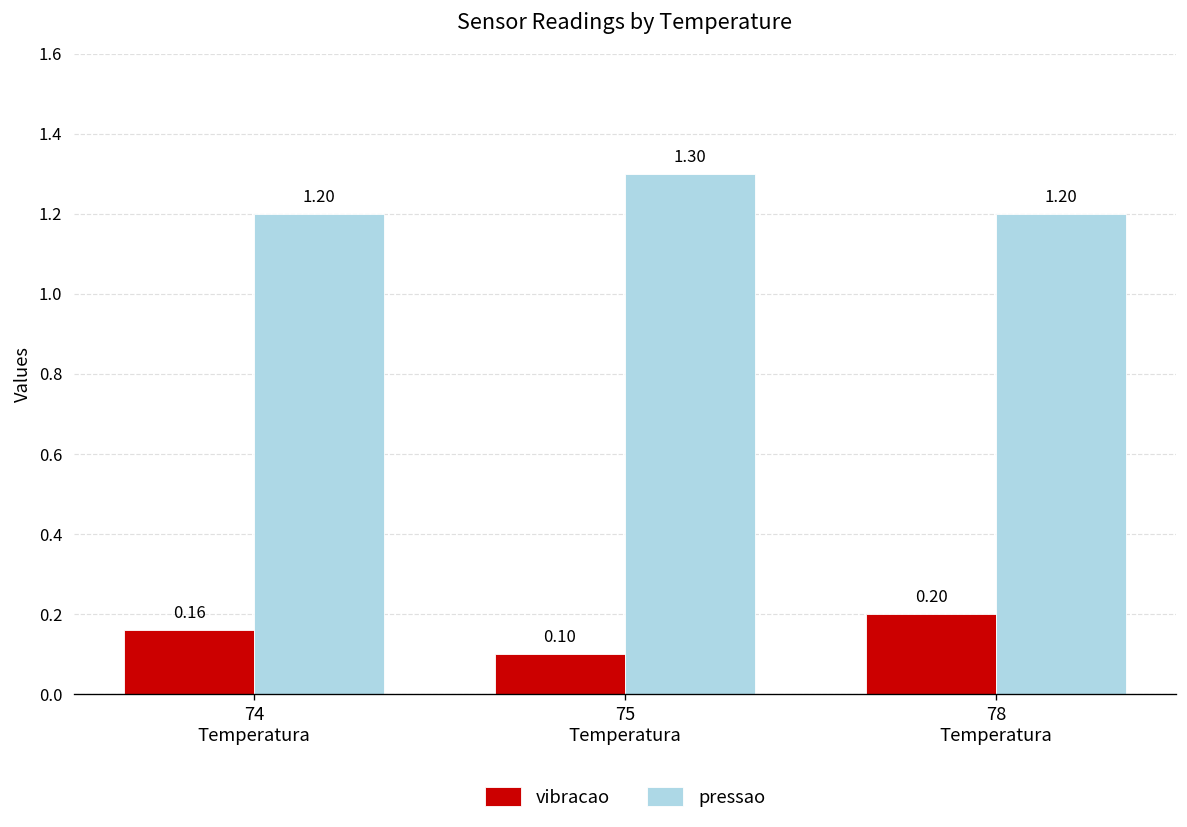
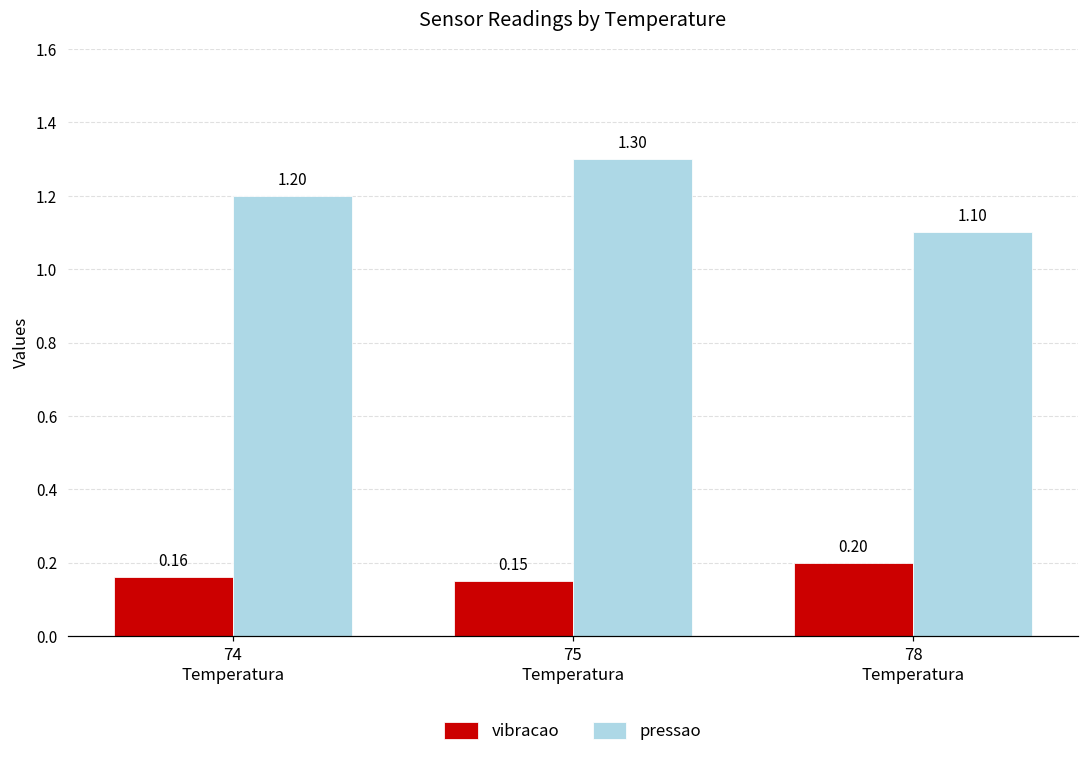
vibracao, 75 Temperatura: 0.10 -> 0.15
pressao, 78 Temperatura: 1.20 -> 1.10
